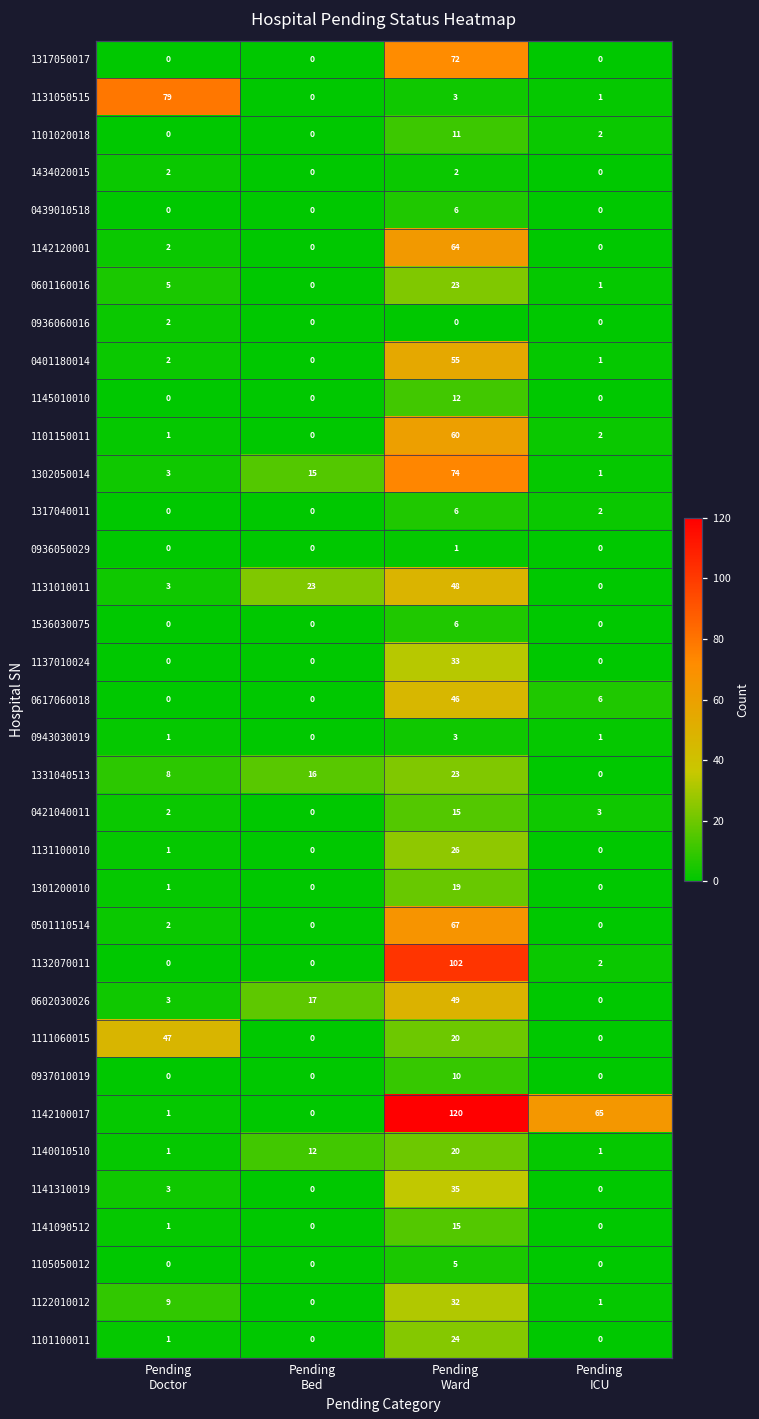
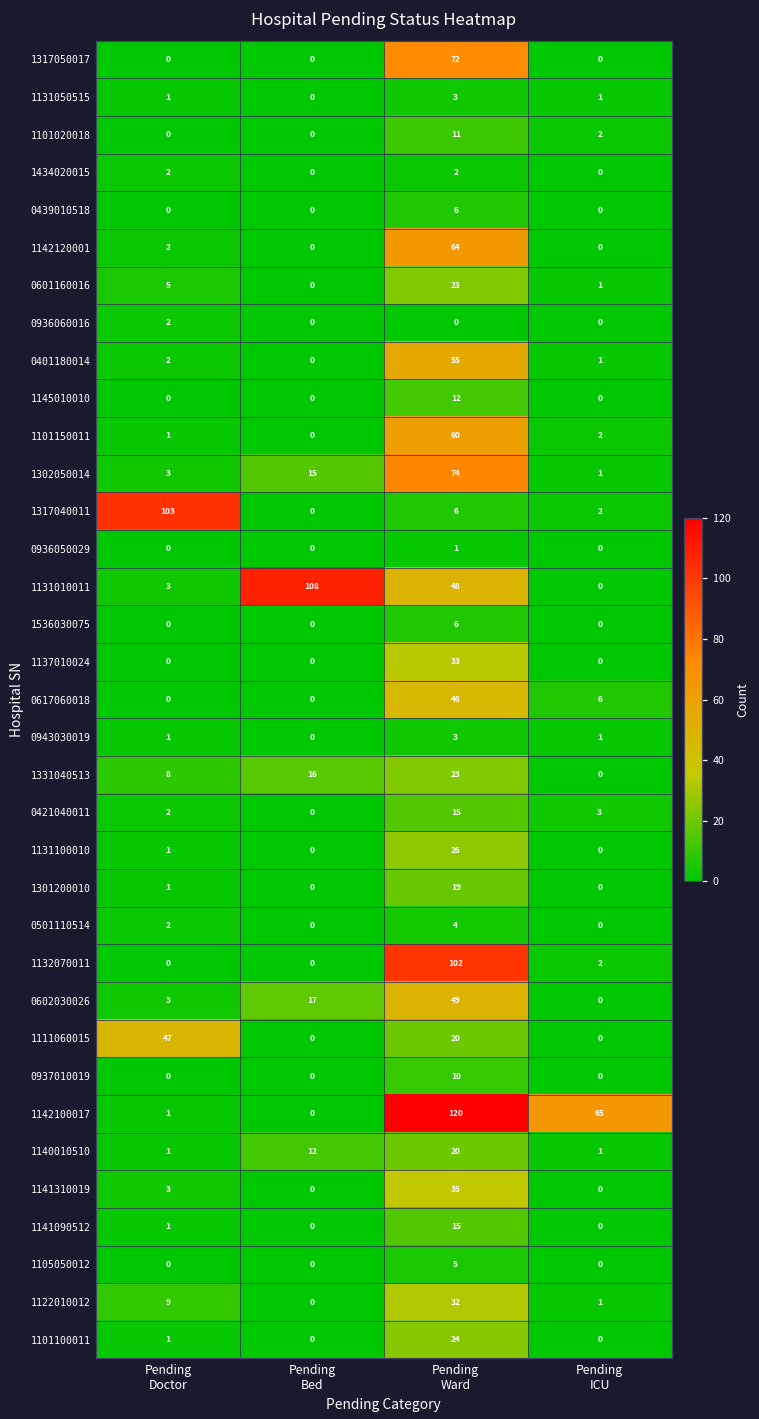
1131050515, Pending Doctor: 79 -> 1
1317040011, Pending Doctor: 0 -> 103
1131010011, Pending Bed: 23 -> 108
0501110514, Pending Ward: 67 -> 4
